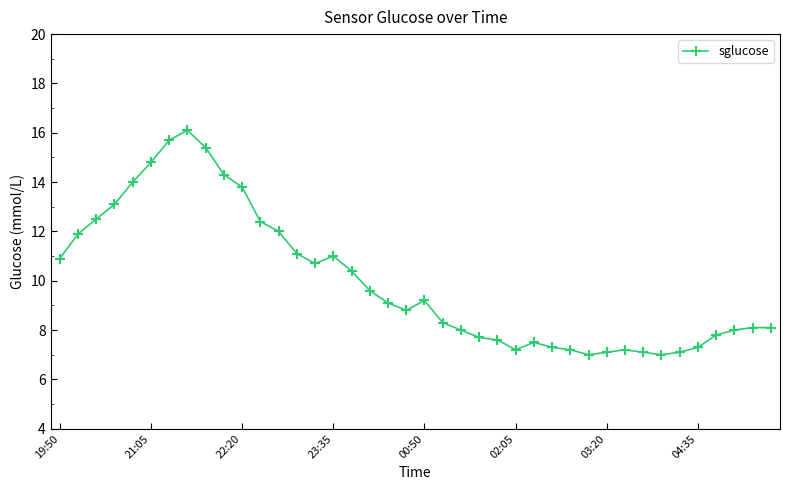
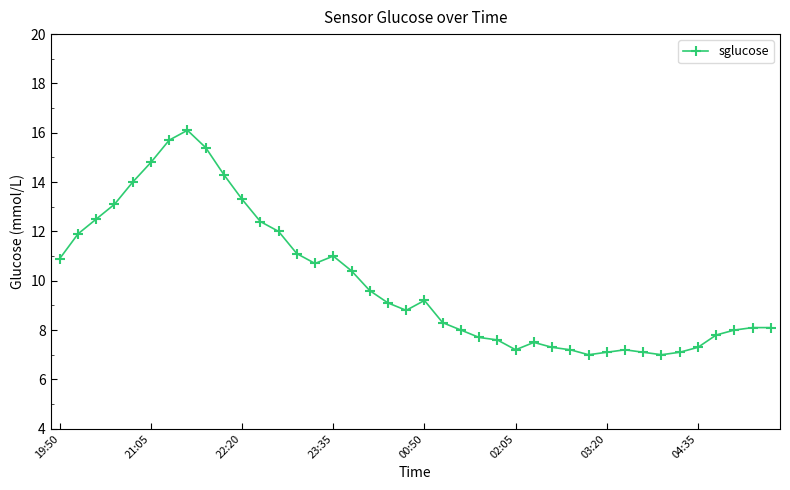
22:20: 13.8 -> 13.3
